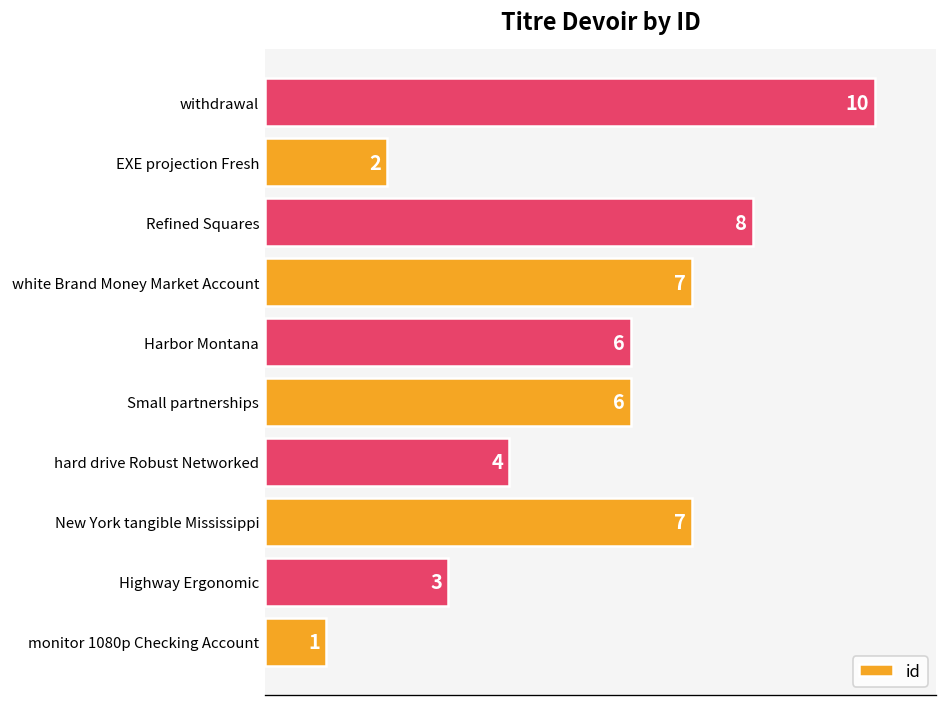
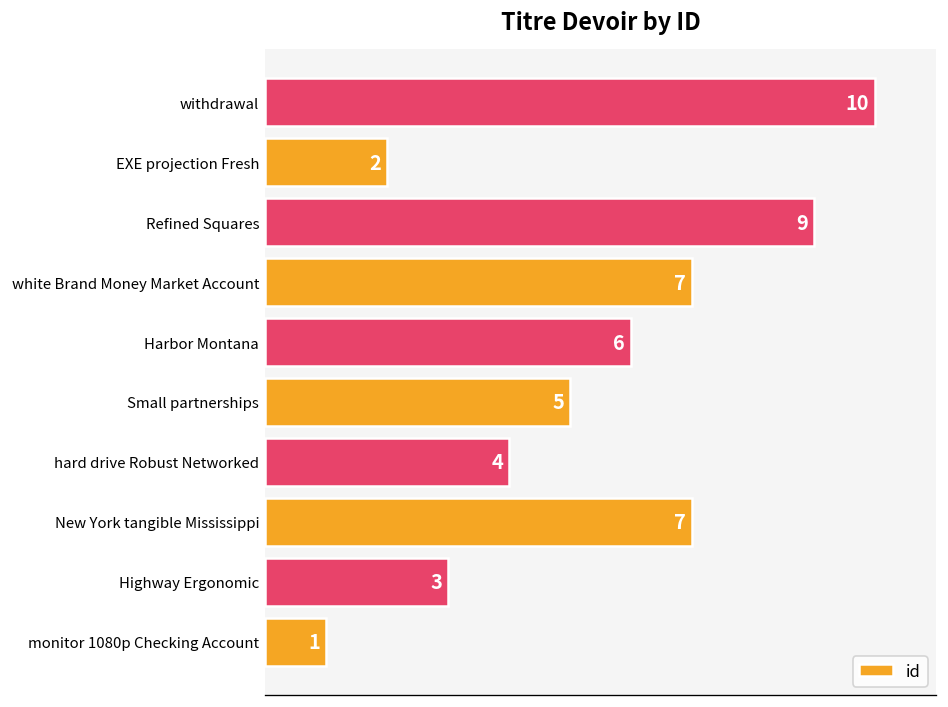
Refined Squares: 8 -> 9
Small partnerships: 6 -> 5
